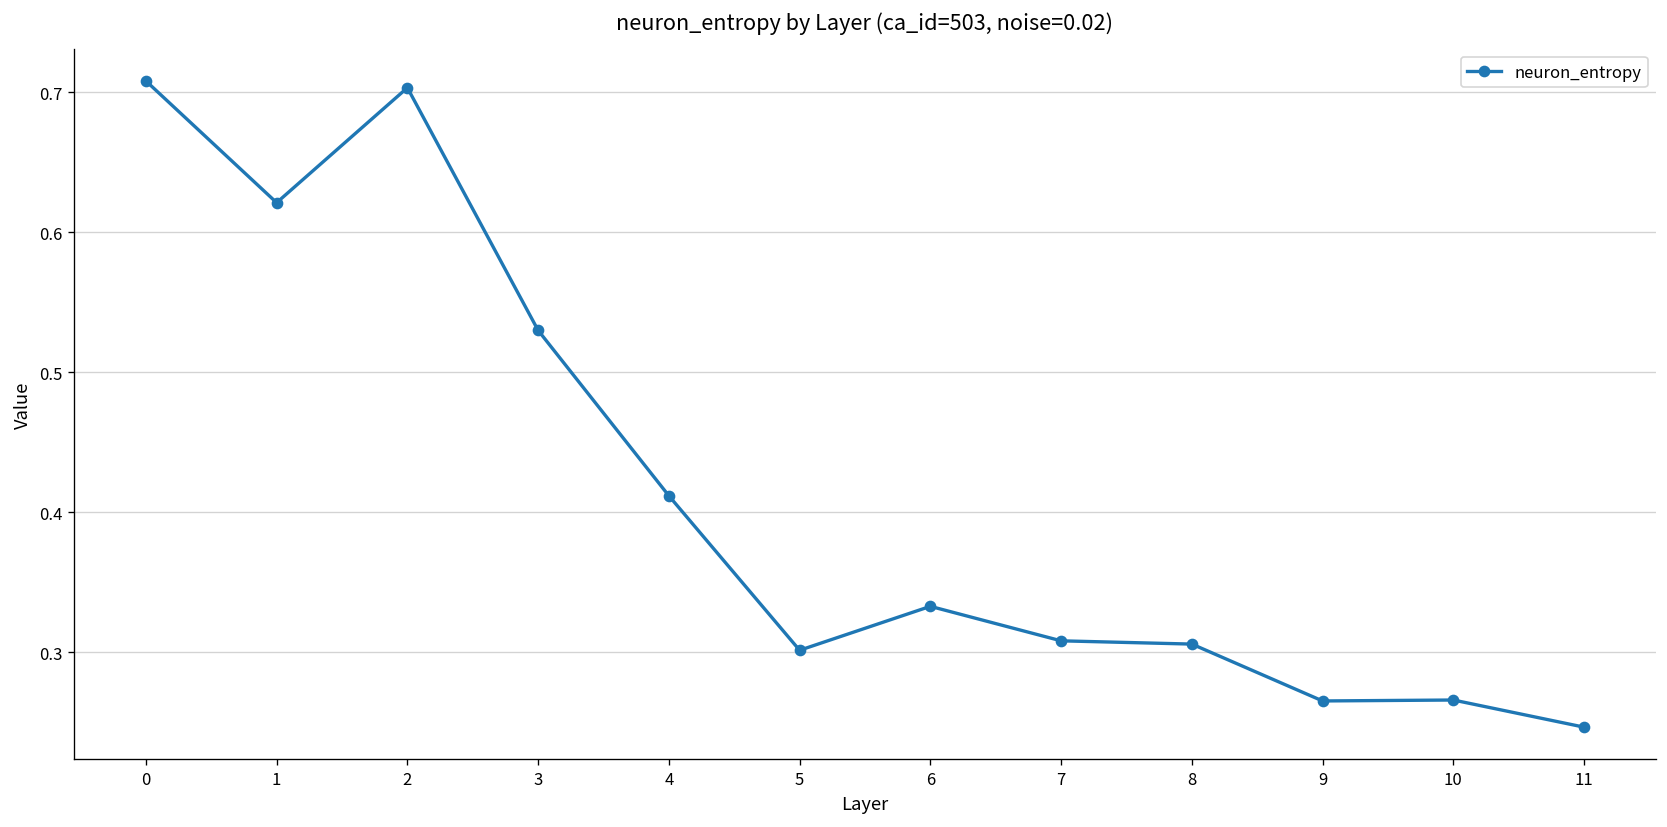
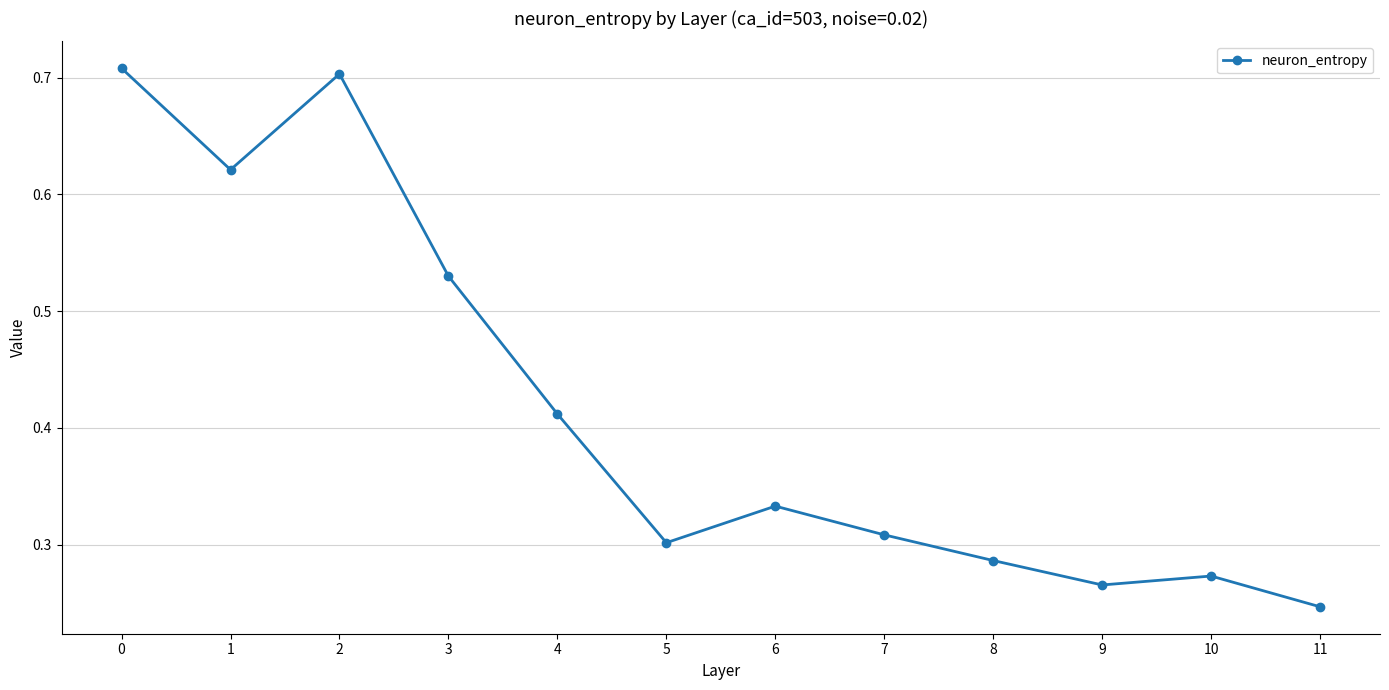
8: 0.306 -> 0.286
10: 0.266 -> 0.273
